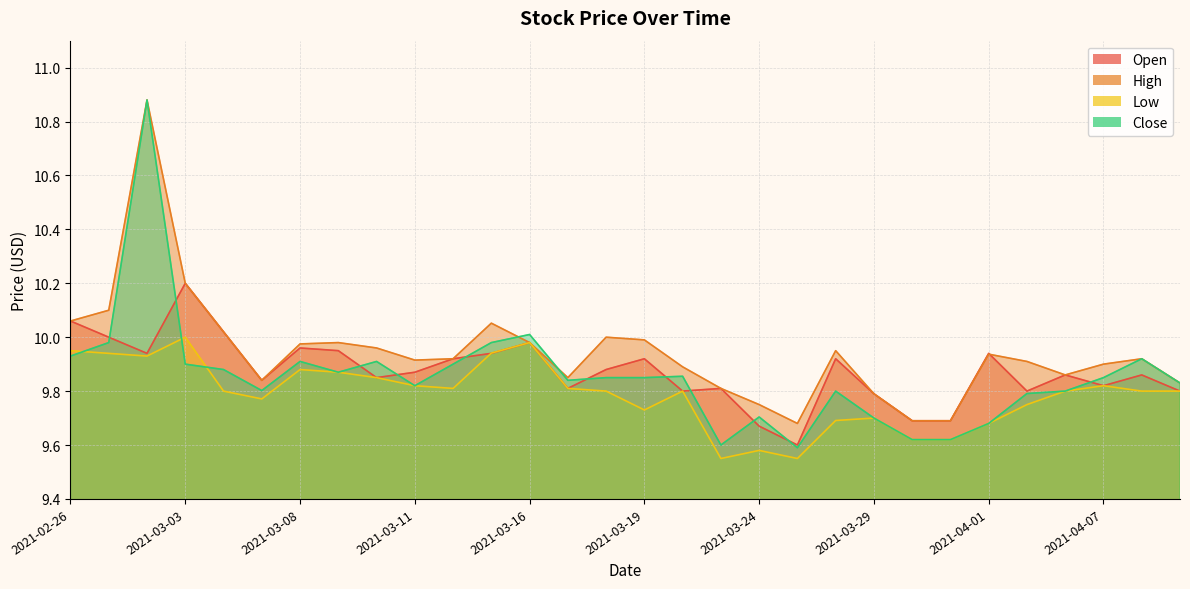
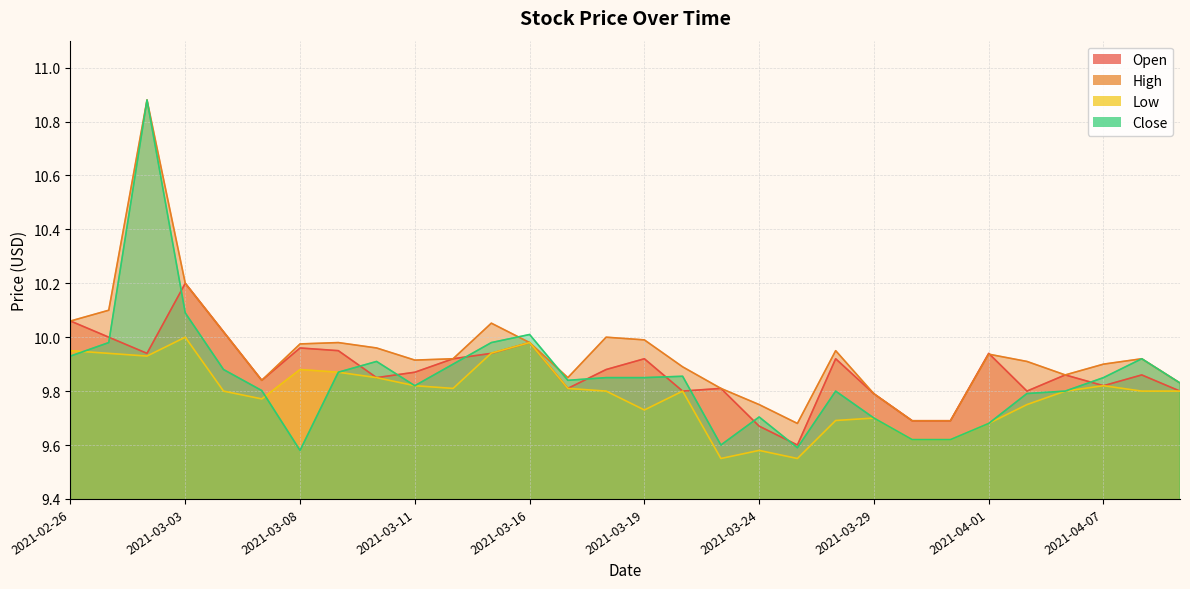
Close, 2021-03-03: 9.90 -> 10.09
Close, 2021-03-08: 9.91 -> 9.58
